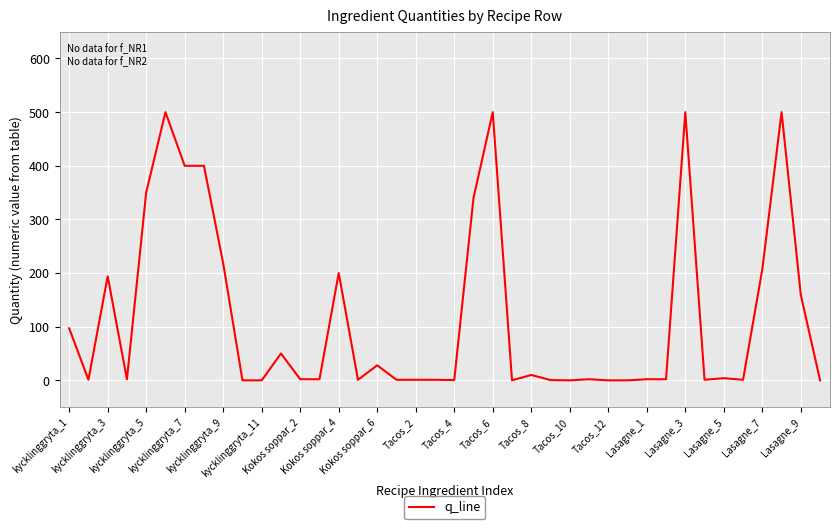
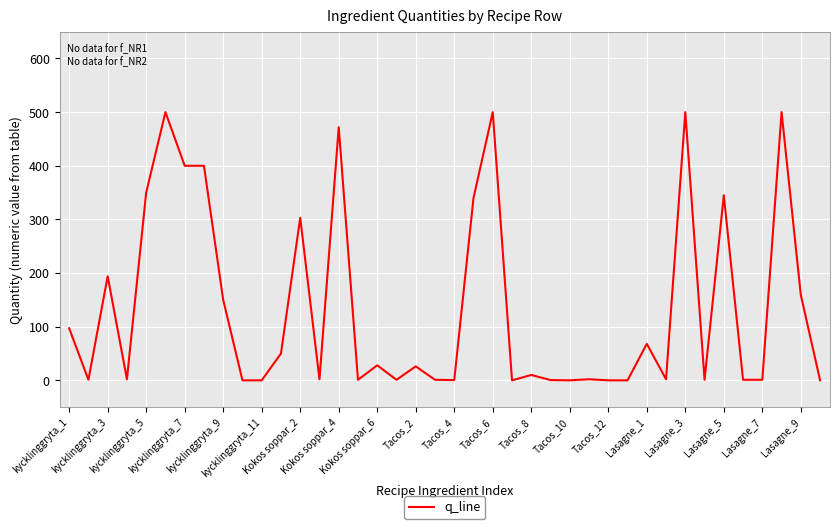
kycklinggryta_9: 220 -> 150
Kokos soppar_2: 0 -> 300
Kokos soppar_4: 200 -> 470
Tacos_2: 0 -> 30
Lasagne_1: 0 -> 70
Lasagne_5: 0 -> 350
Lasagne_7: 210 -> 0
